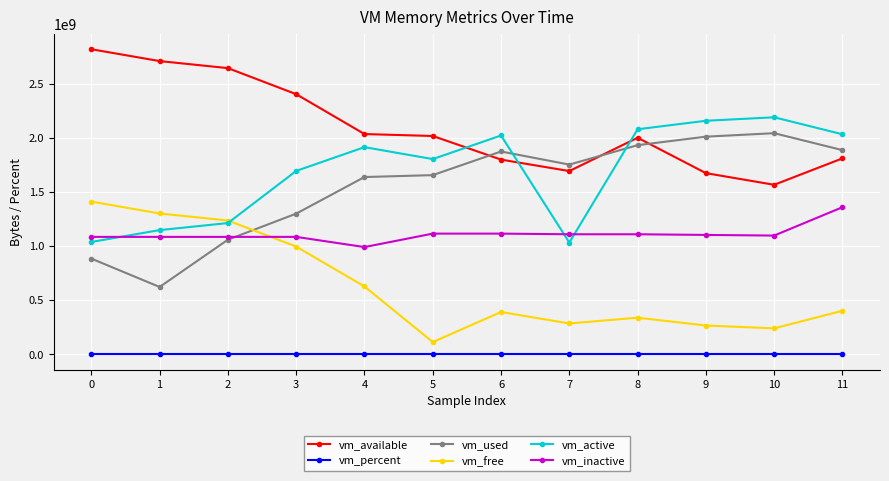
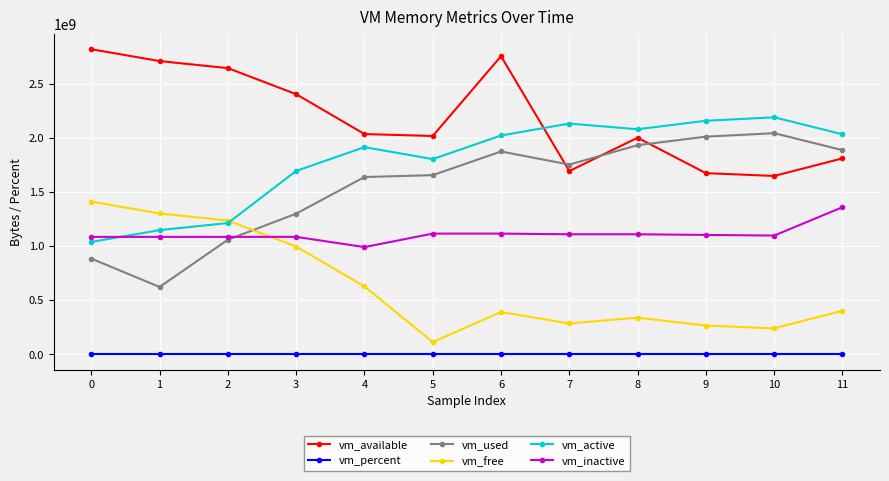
vm_available, 6: 1800000000 -> 2750000000
vm_active, 7: 1030000000 -> 2130000000
vm_available, 10: 1570000000 -> 1650000000
